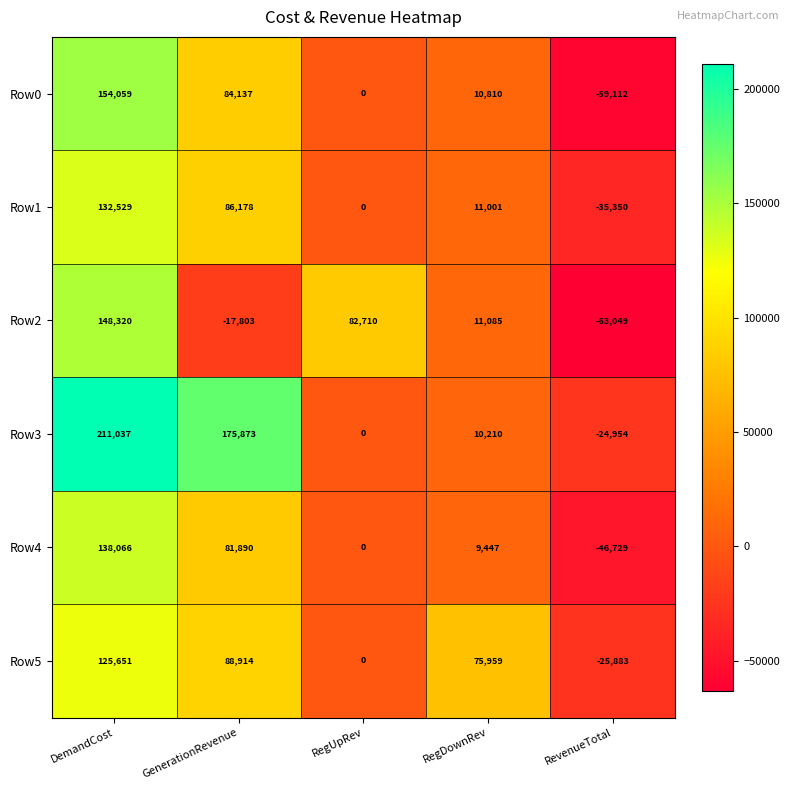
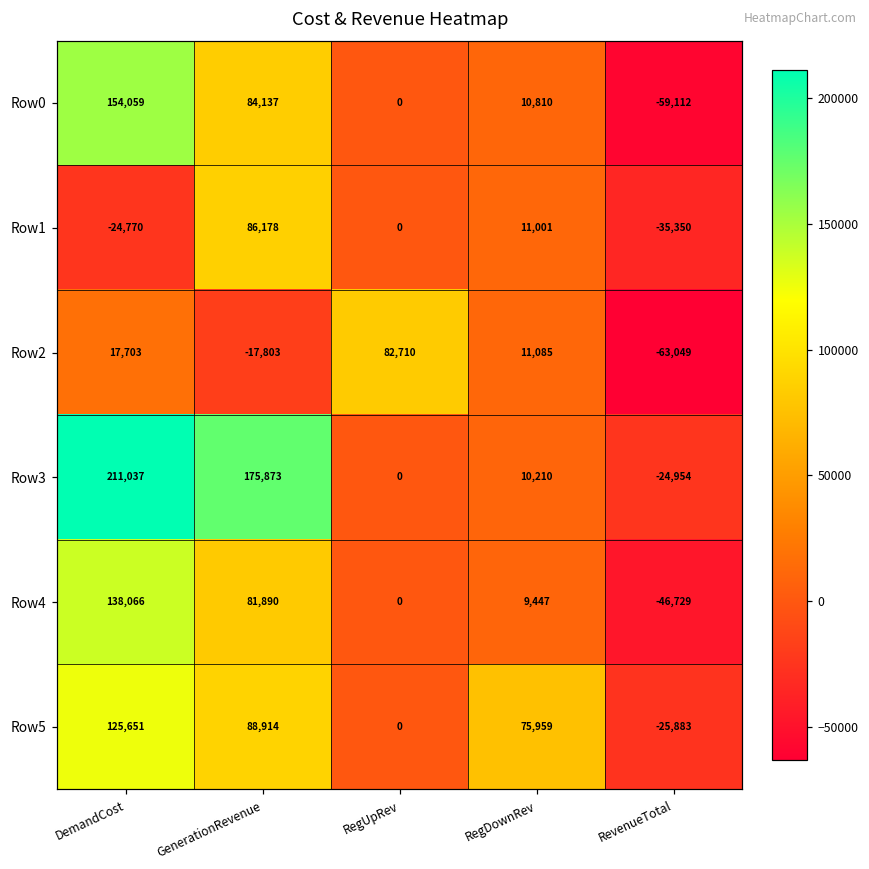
Row1, DemandCost: 132,529 -> -24,770
Row2, DemandCost: 148,320 -> 17,703
